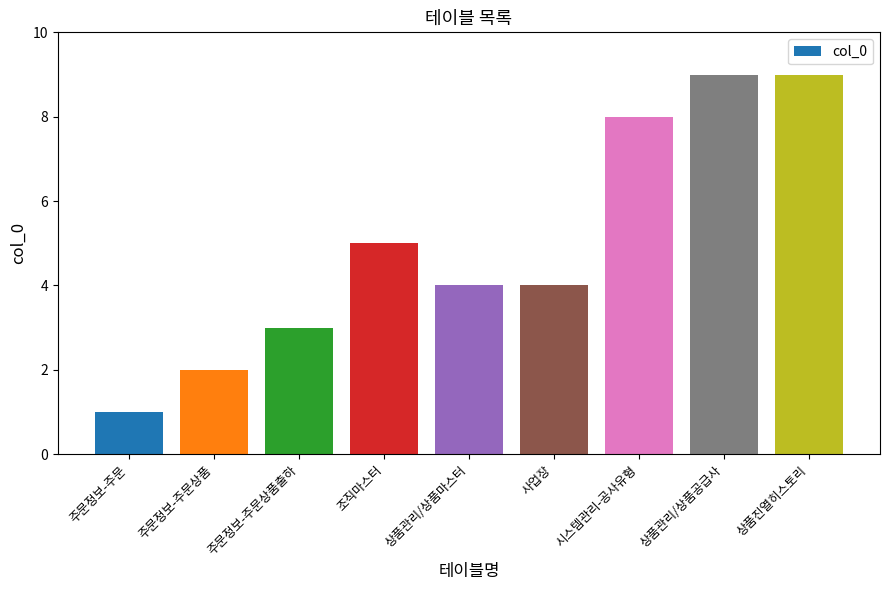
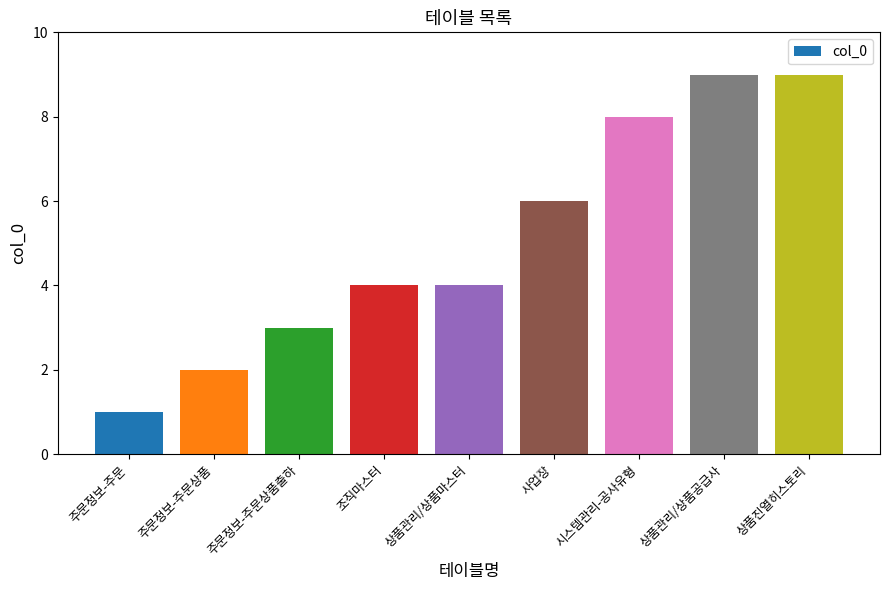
조직마스터: 5 -> 4
사업장: 4 -> 6
